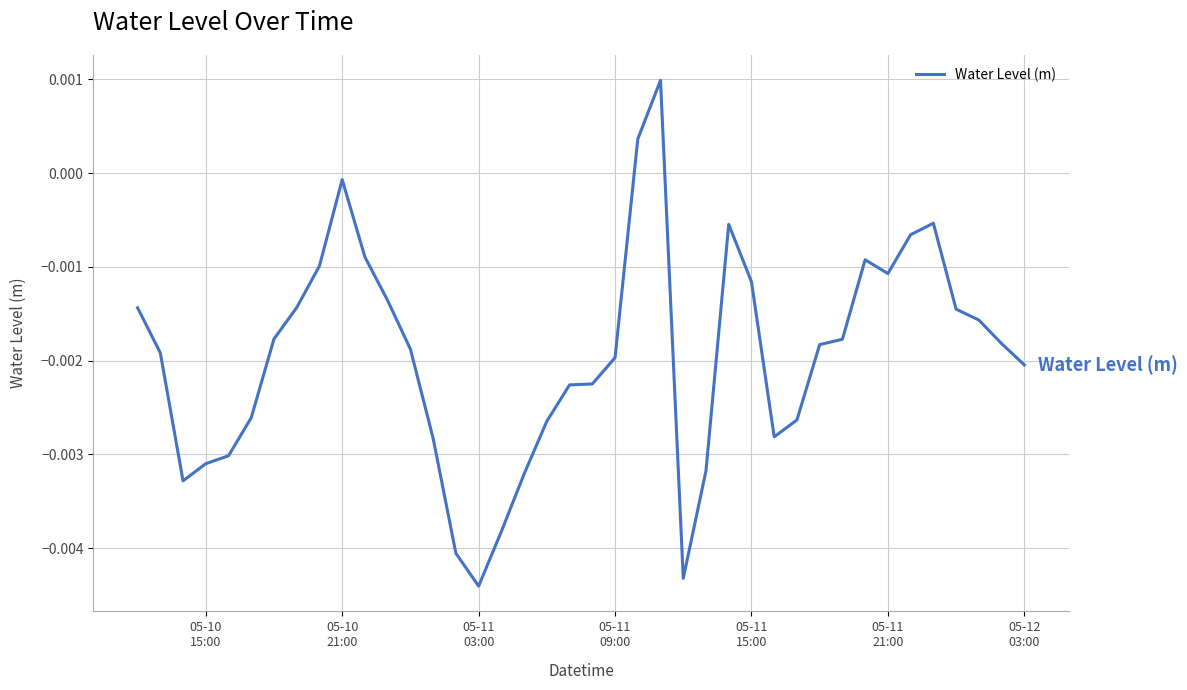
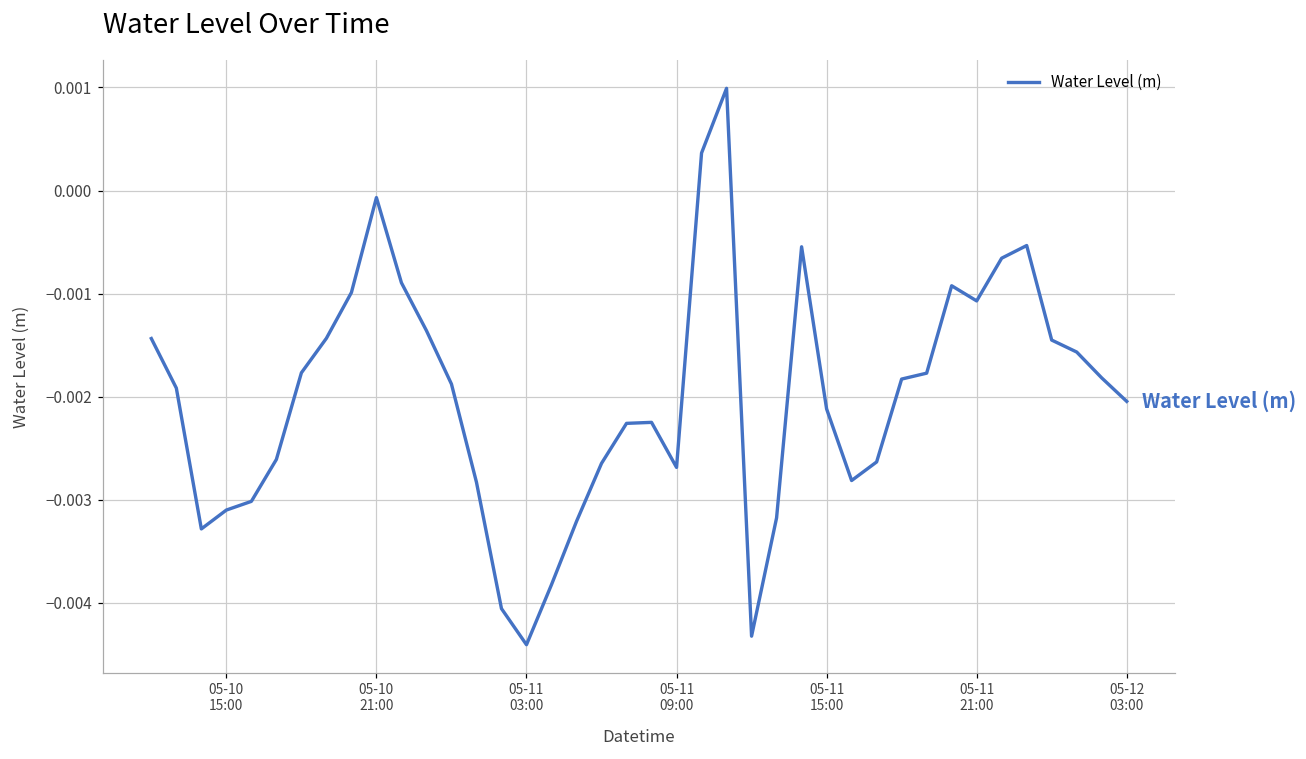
05-11 09:00: -0.0020 -> -0.0027
05-11 15:00: -0.0012 -> -0.0021
